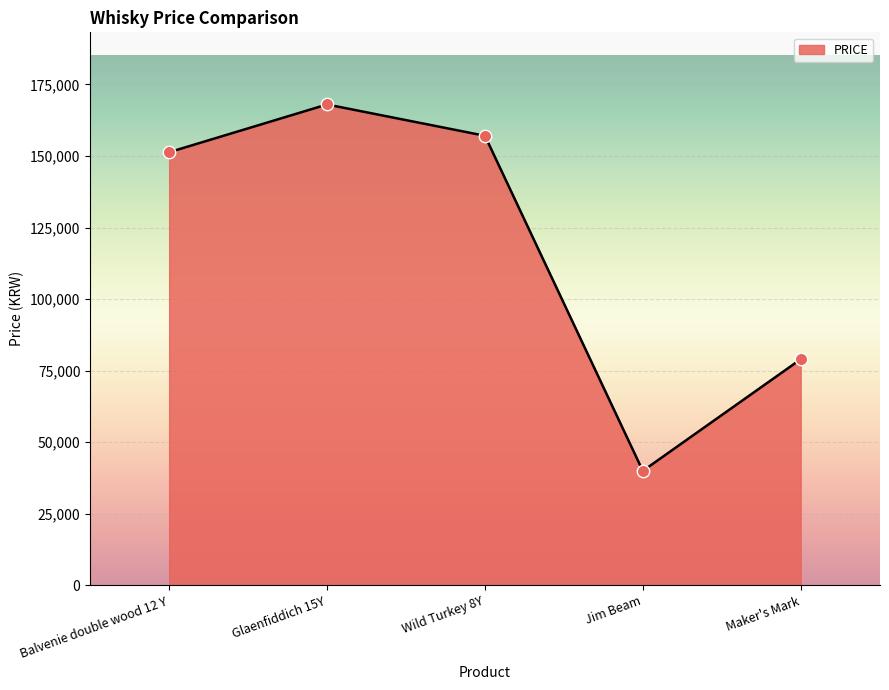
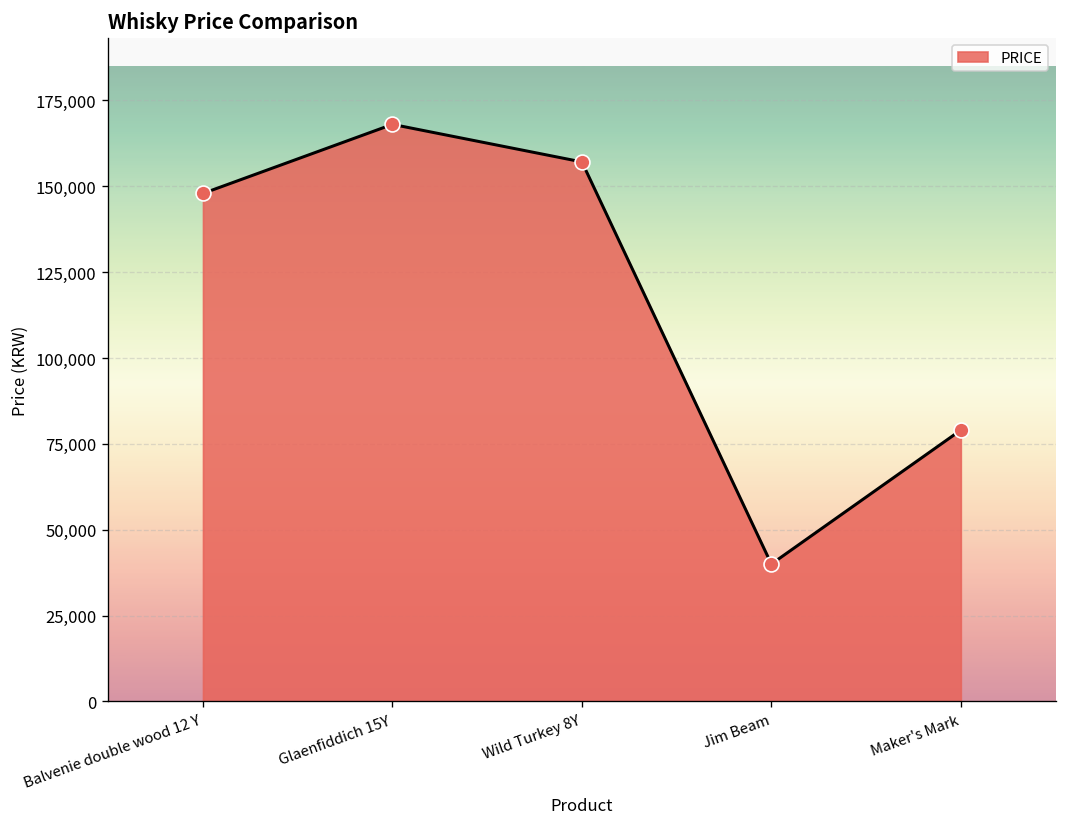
Balvenie double wood 12 Y: 151,000 -> 148,000
